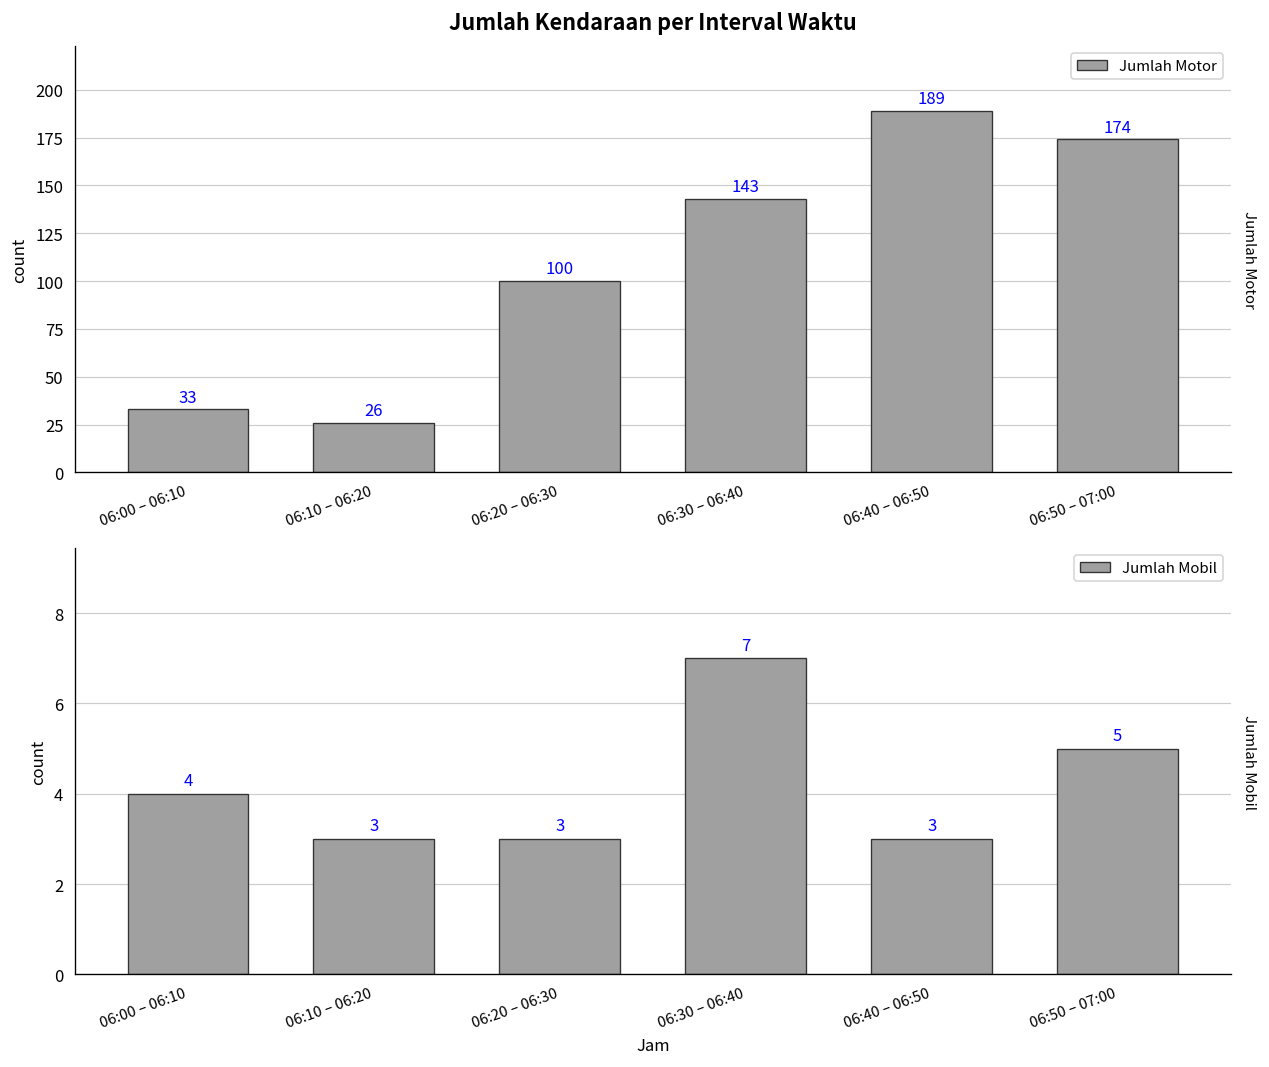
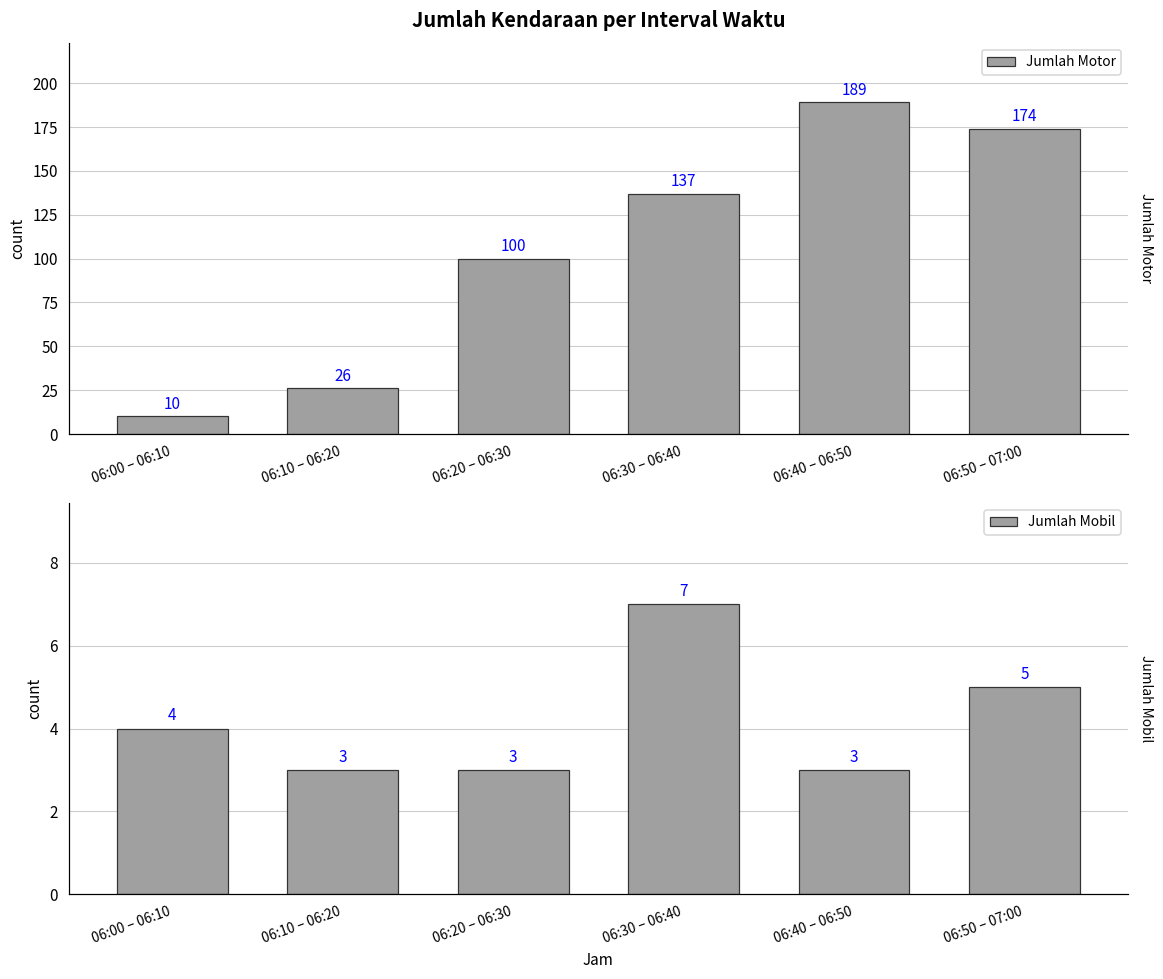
Jumlah Kendaraan per Interval Waktu, 06:00 – 06:10: 33 -> 10
Jumlah Kendaraan per Interval Waktu, 06:30 – 06:40: 143 -> 137
